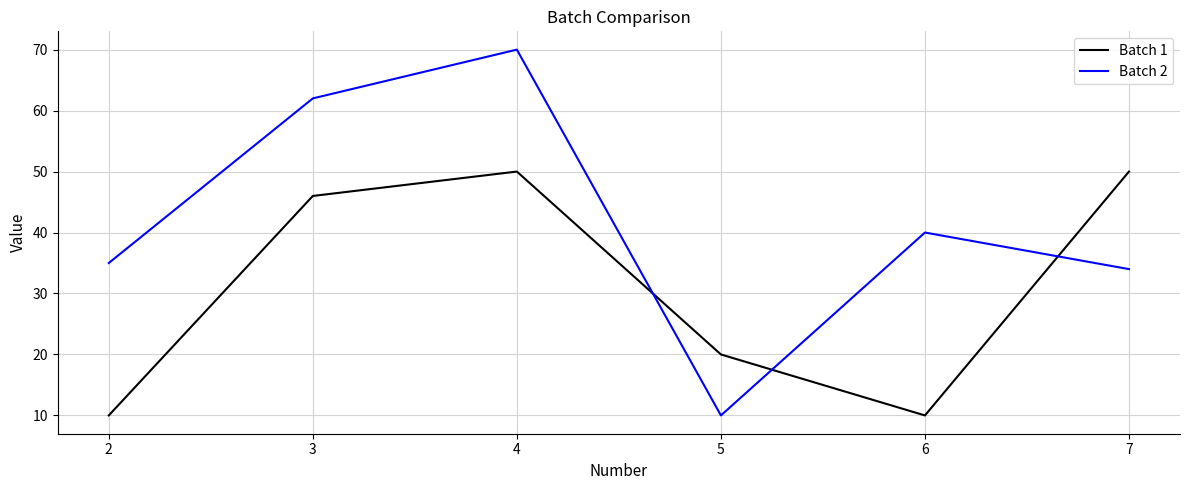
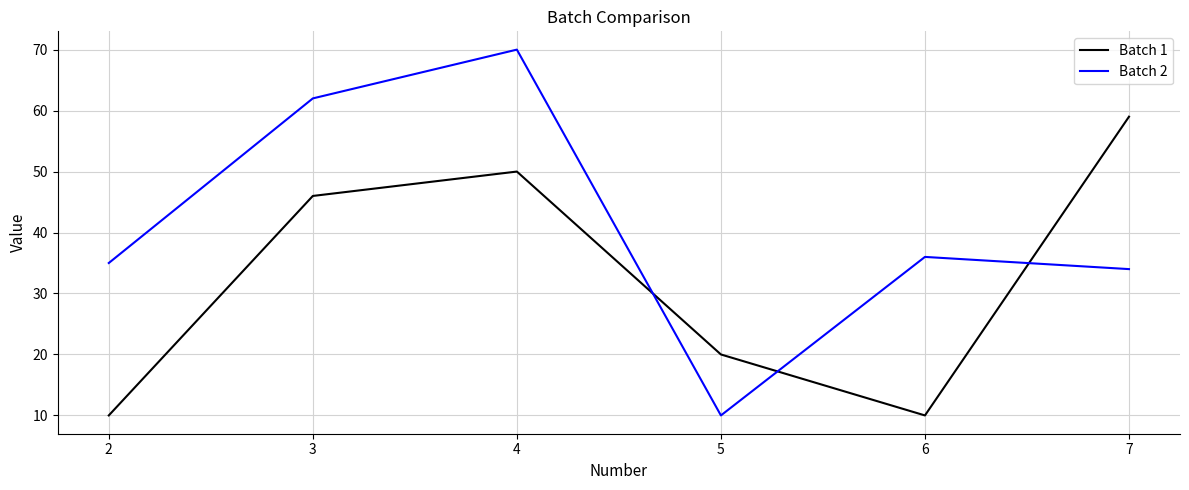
Batch 2, 6: 40 -> 36
Batch 1, 7: 50 -> 59
